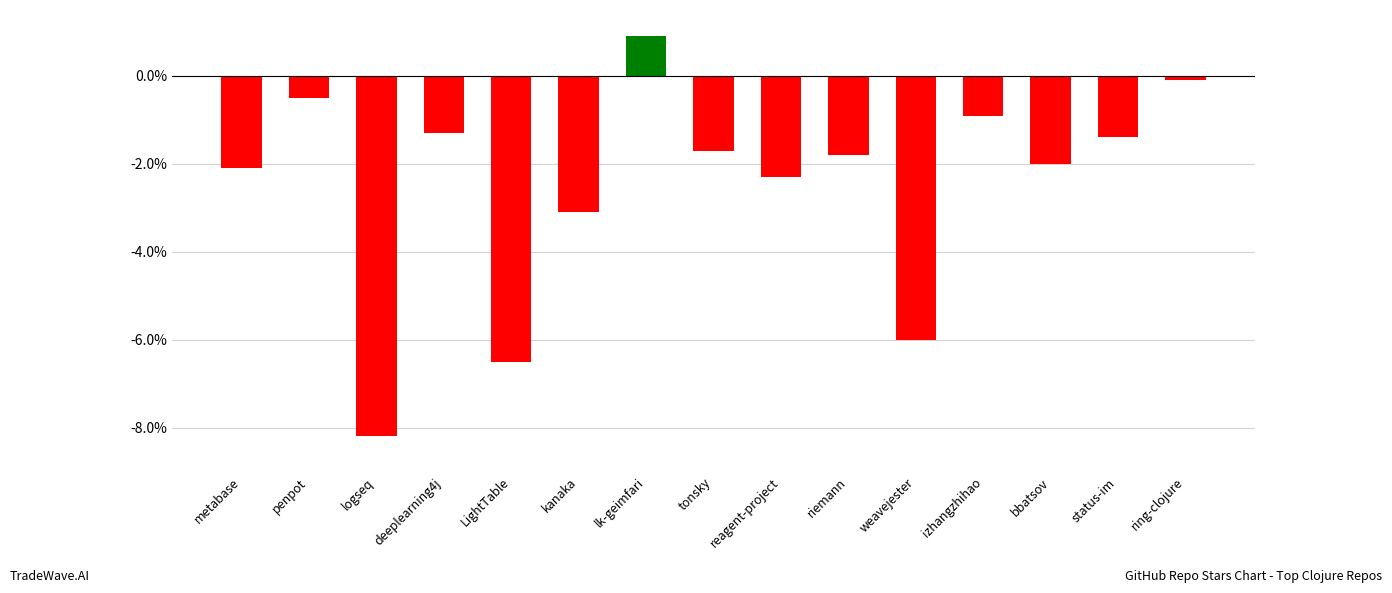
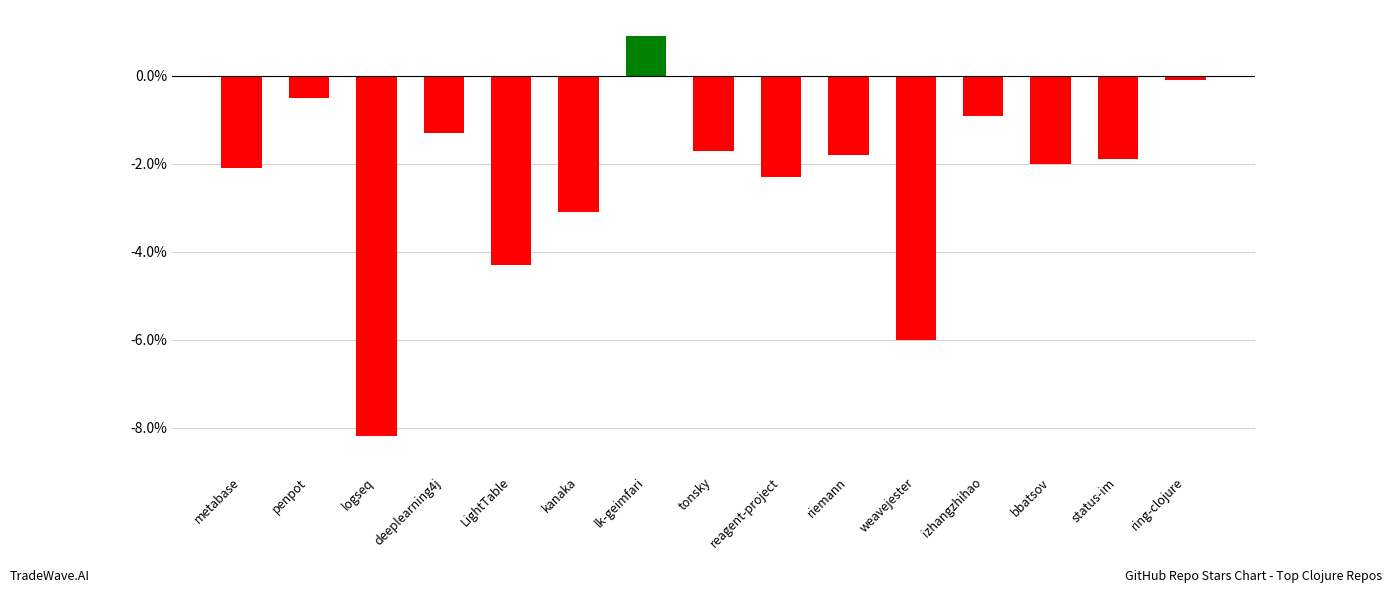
LightTable: -6.5% -> -4.3%
status-im: -1.4% -> -1.9%
